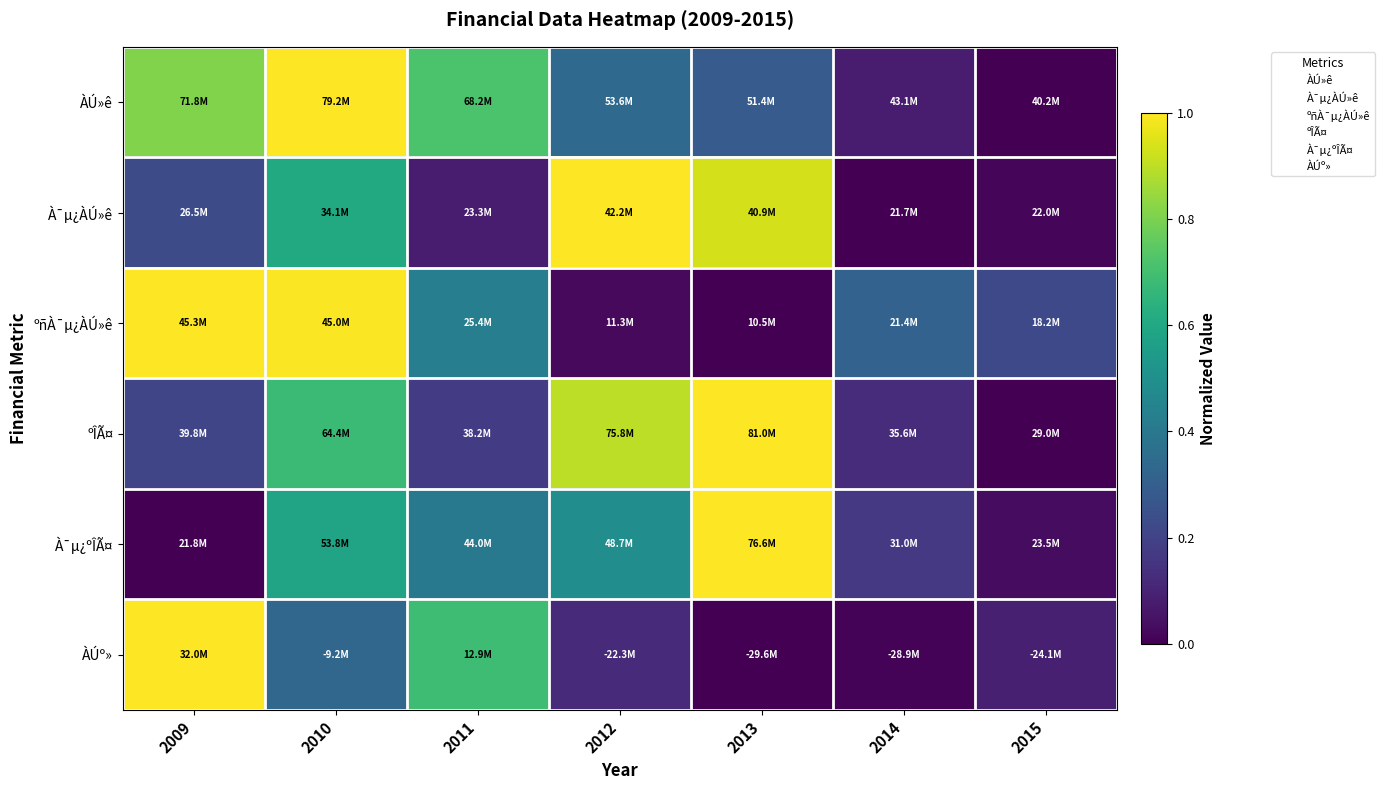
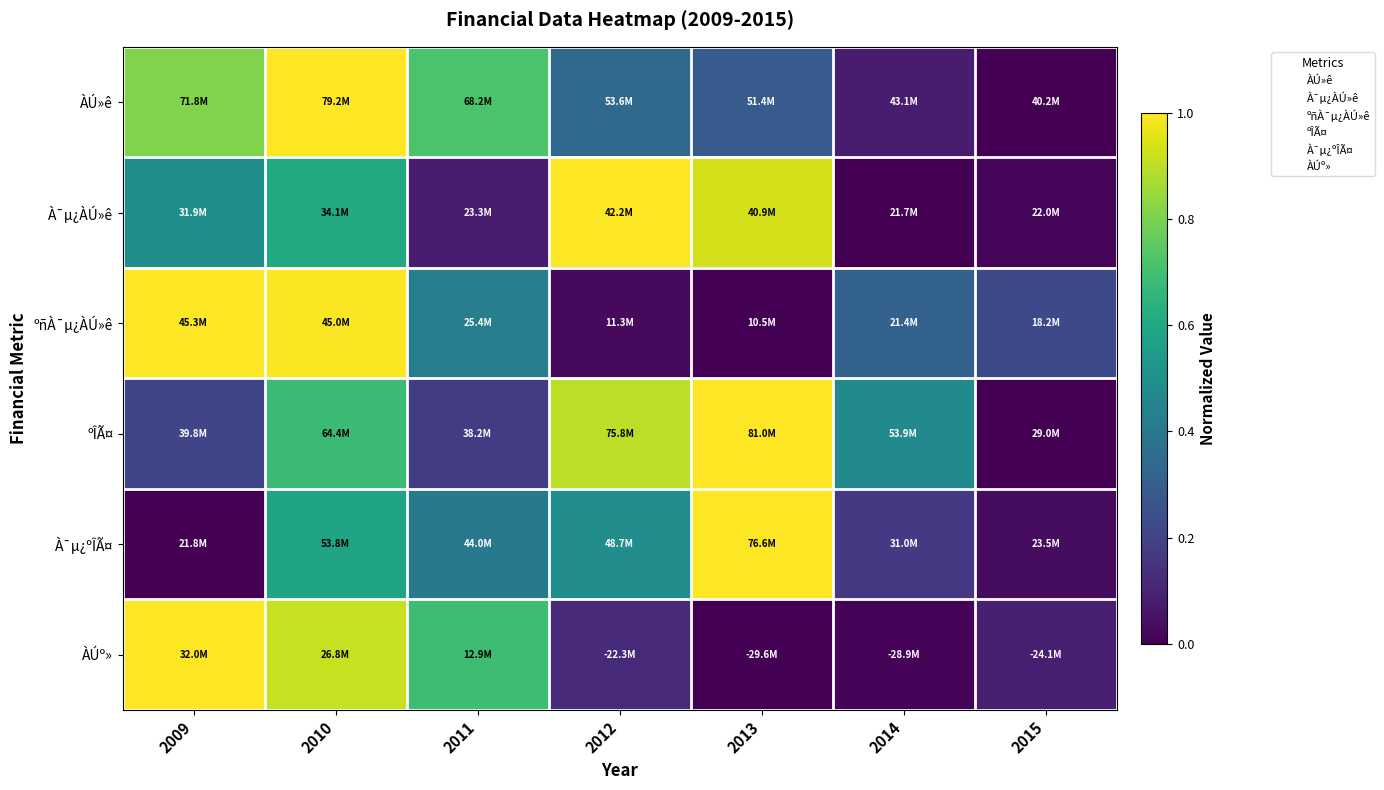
À¯µ¿ÀÚ»ê, 2009: 26.5M -> 31.9M
ºÎÃ¤, 2014: 35.6M -> 53.9M
ÀÚº», 2010: -9.2M -> 26.8M
